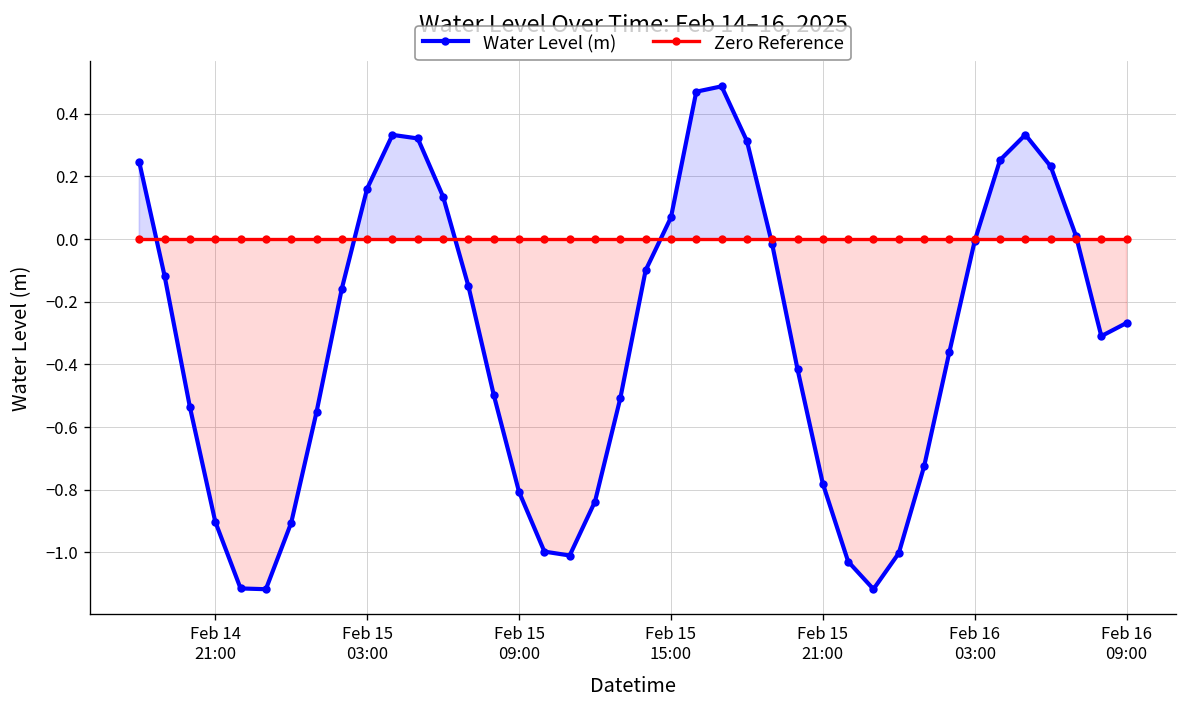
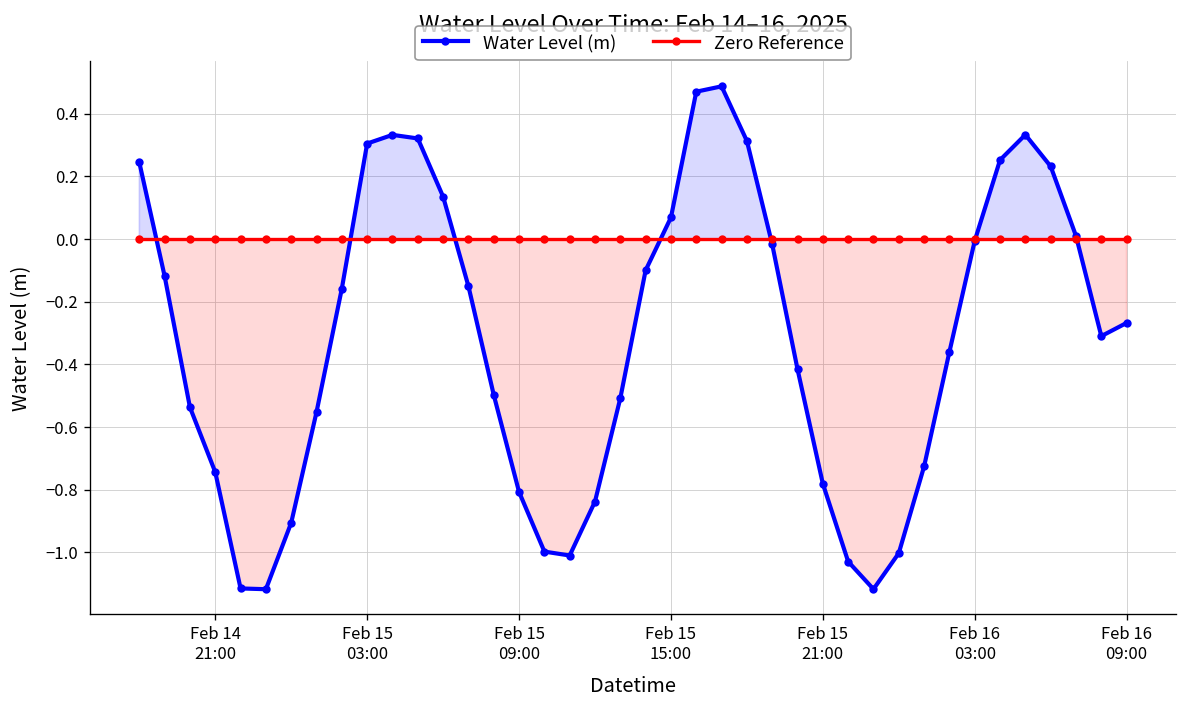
Water Level (m), Feb 14 21:00: -0.90 -> -0.74
Water Level (m), Feb 15 03:00: 0.16 -> 0.31
